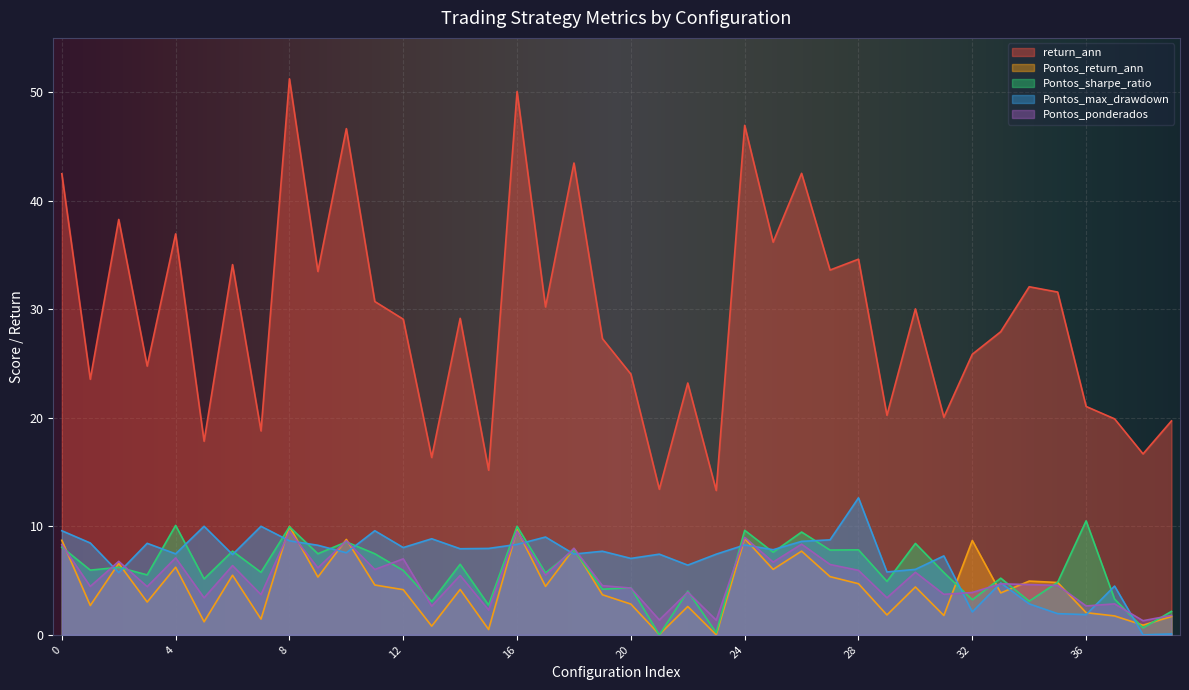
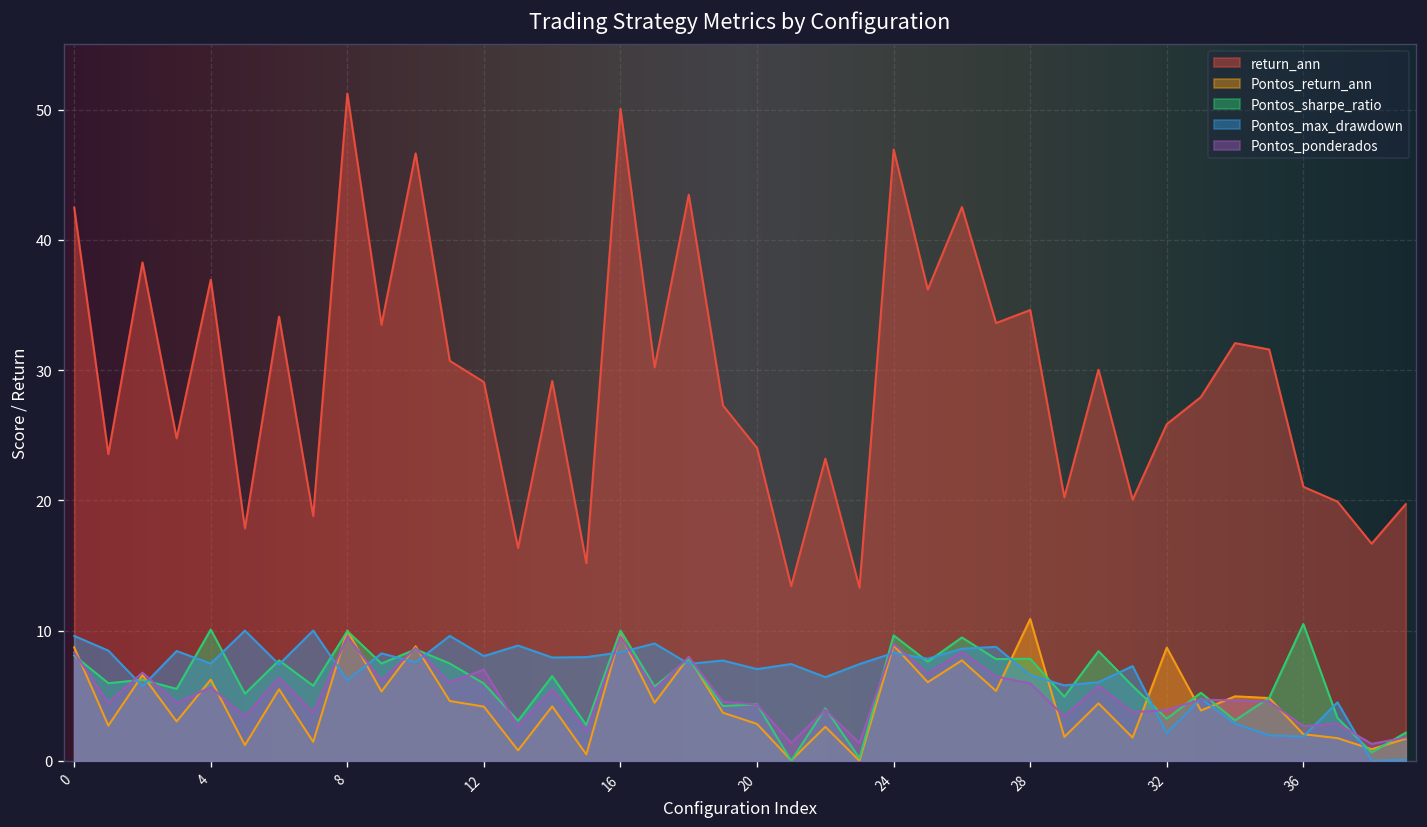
Pontos_ponderados, 4: 7.1 -> 5.7
Pontos_max_drawdown, 8: 8.7 -> 6.2
Pontos_return_ann, 28: 4.7 -> 10.9
Pontos_max_drawdown, 28: 12.6 -> 6.6
